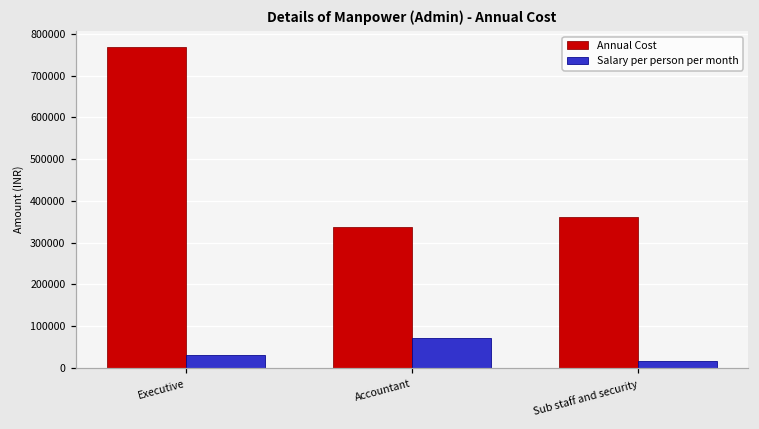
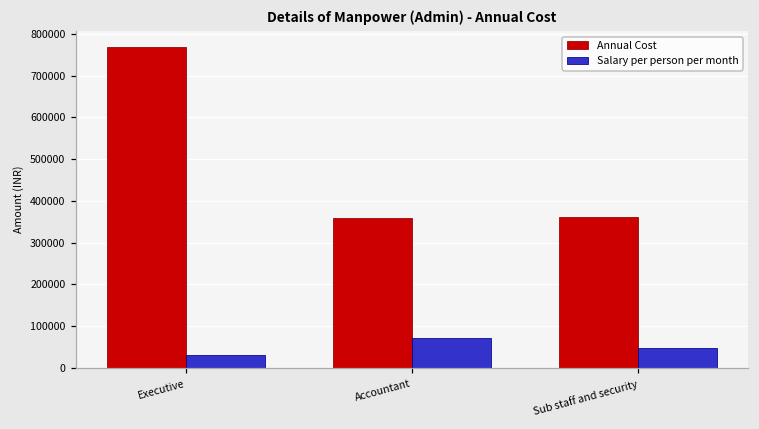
Annual Cost, Accountant: 340000 -> 360000
Salary per person per month, Sub staff and security: 20000 -> 50000
